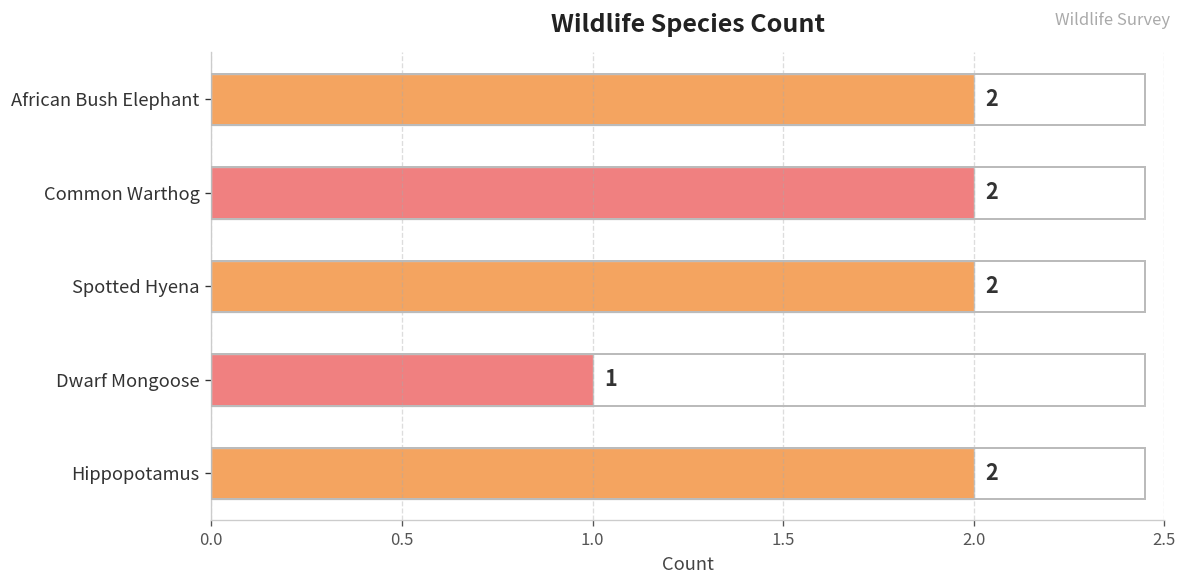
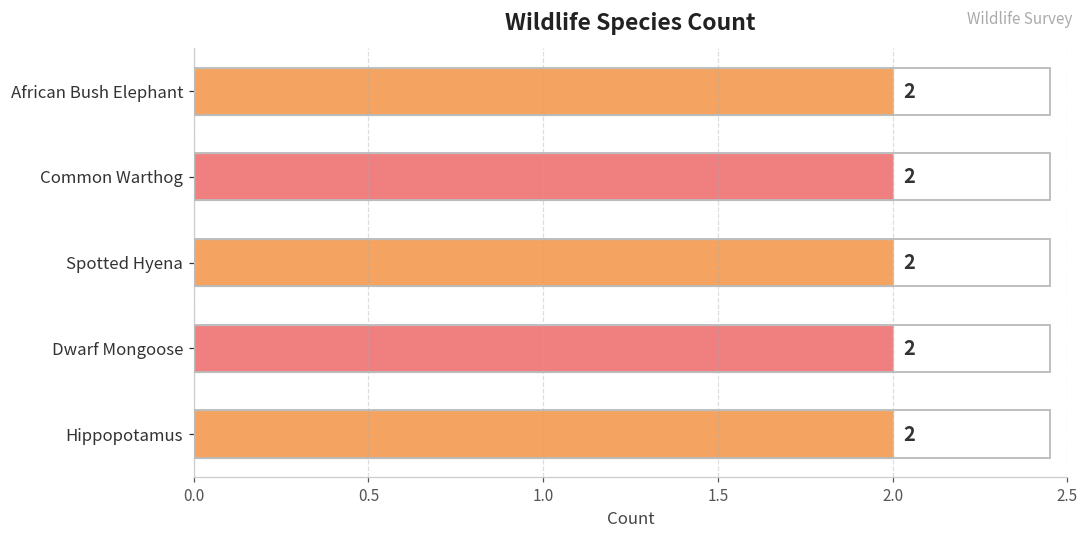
Dwarf Mongoose: 1 -> 2
